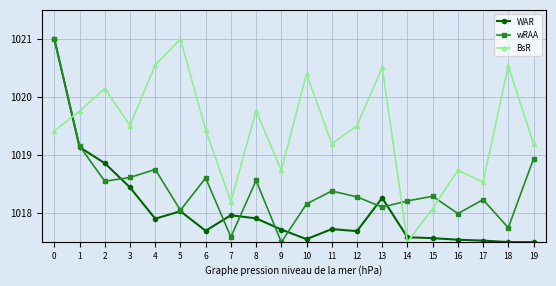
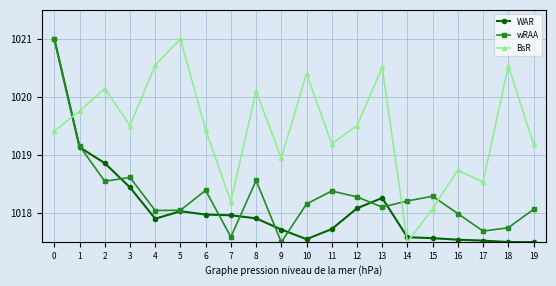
wRAA, 4: 1018.8 -> 1018.0
WAR, 6: 1017.7 -> 1018.0
wRAA, 6: 1018.6 -> 1018.4
BsR, 8: 1019.8 -> 1020.1
BsR, 9: 1018.7 -> 1018.9
WAR, 12: 1017.7 -> 1018.1
wRAA, 17: 1018.2 -> 1017.7
wRAA, 19: 1018.9 -> 1018.1
